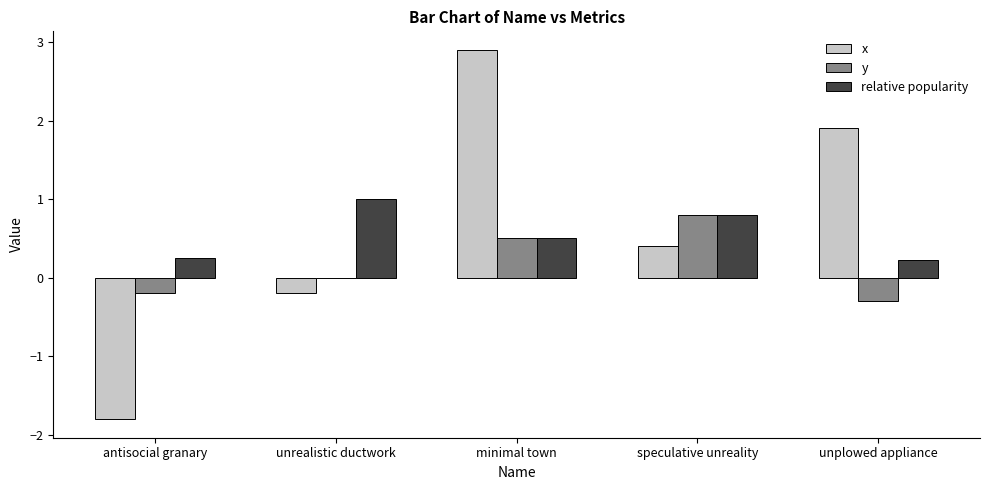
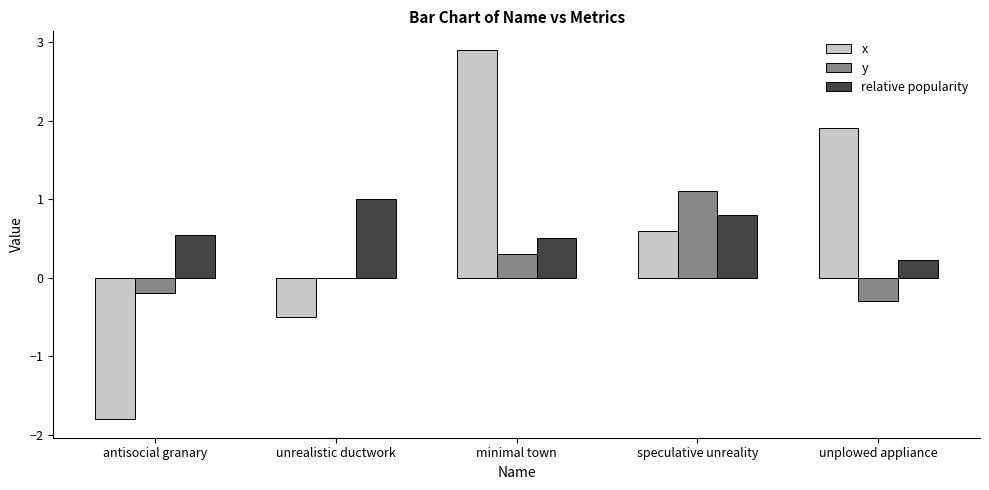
relative popularity, antisocial granary: 0.3 -> 0.6
x, unrealistic ductwork: -0.2 -> -0.5
y, minimal town: 0.5 -> 0.3
x, speculative unreality: 0.4 -> 0.6
y, speculative unreality: 0.8 -> 1.1
